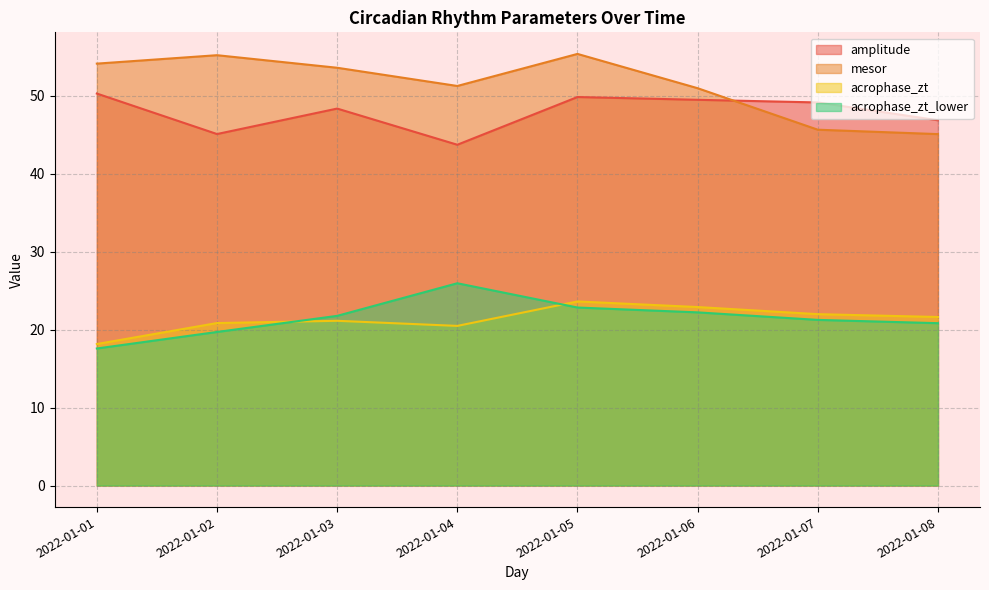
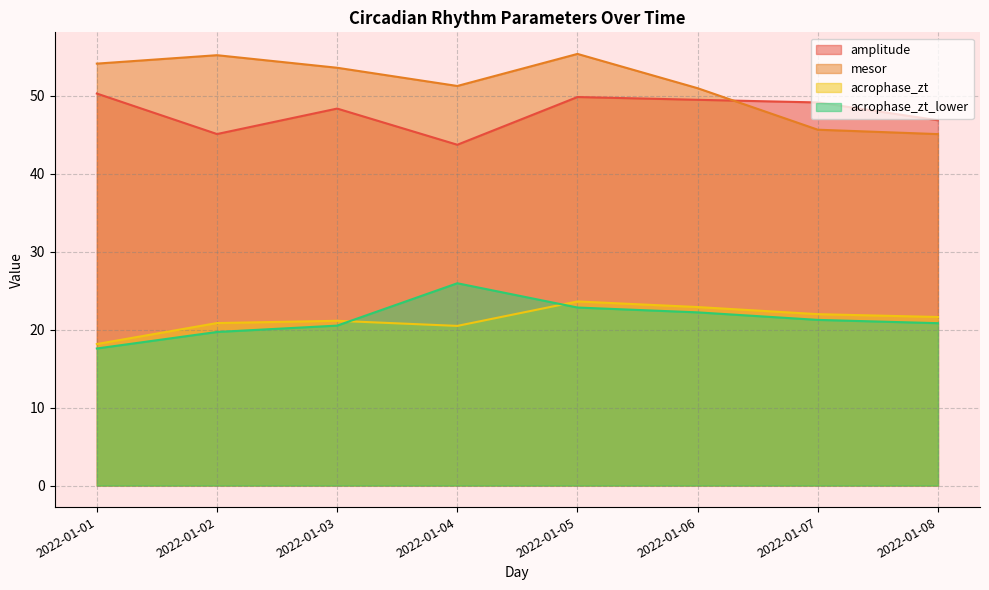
acrophase_zt_lower, 2022-01-03: 22 -> 21
